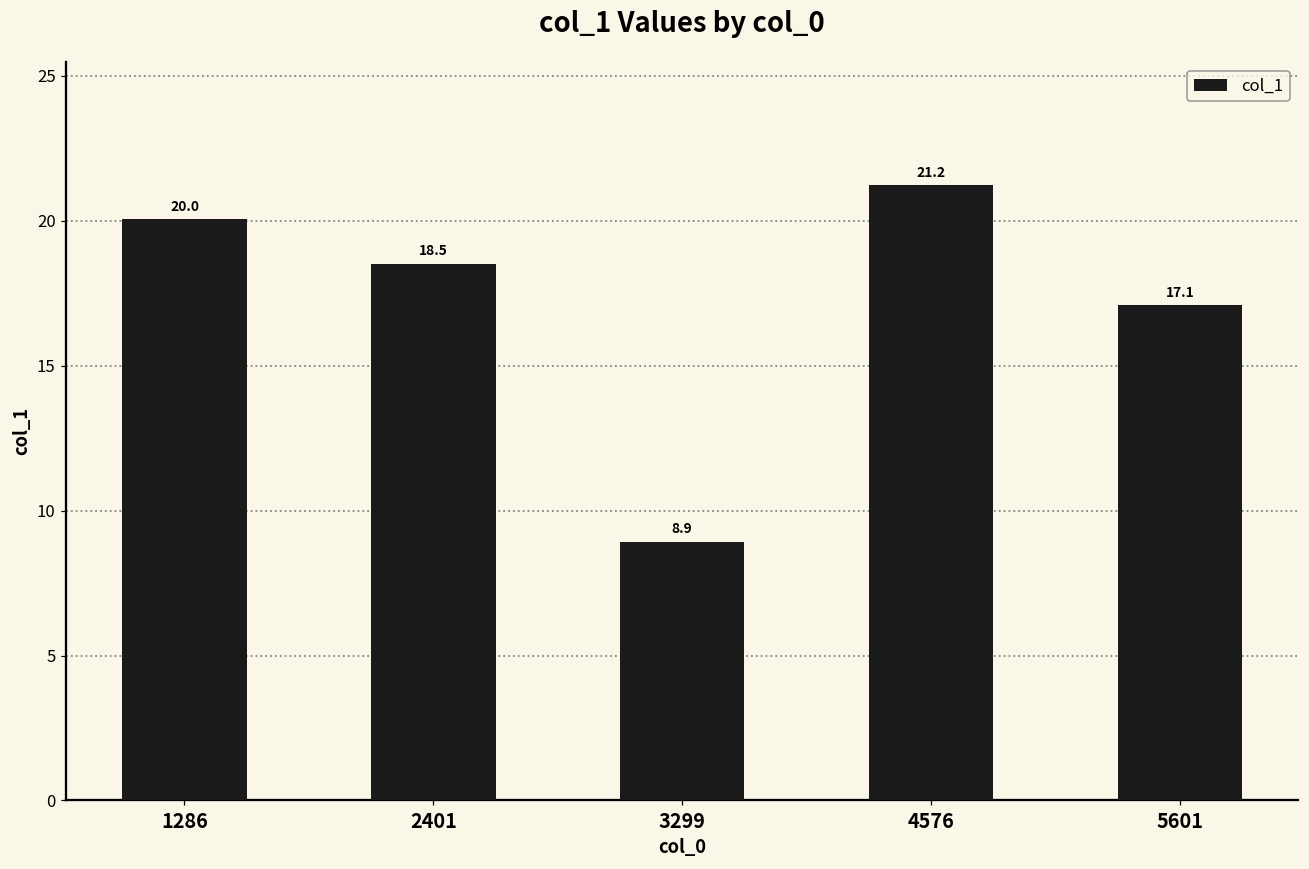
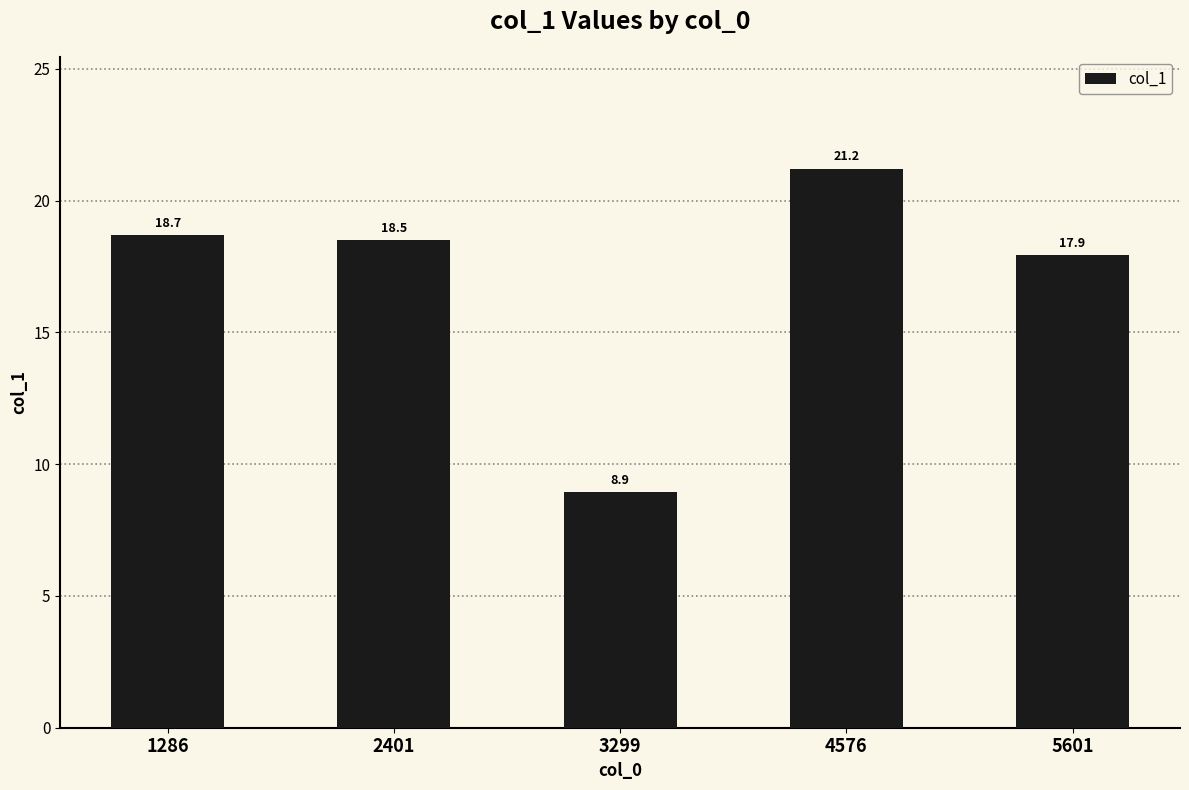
1286: 20.0 -> 18.7
5601: 17.1 -> 17.9
